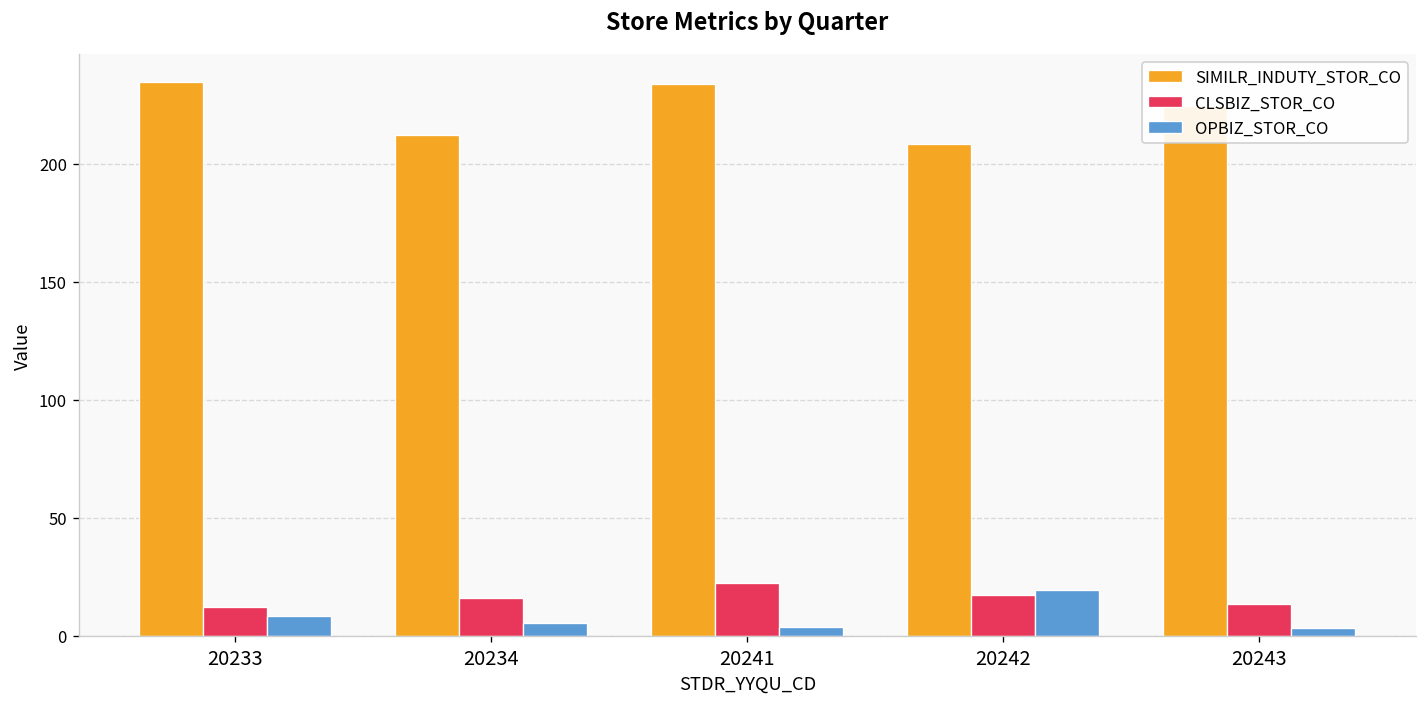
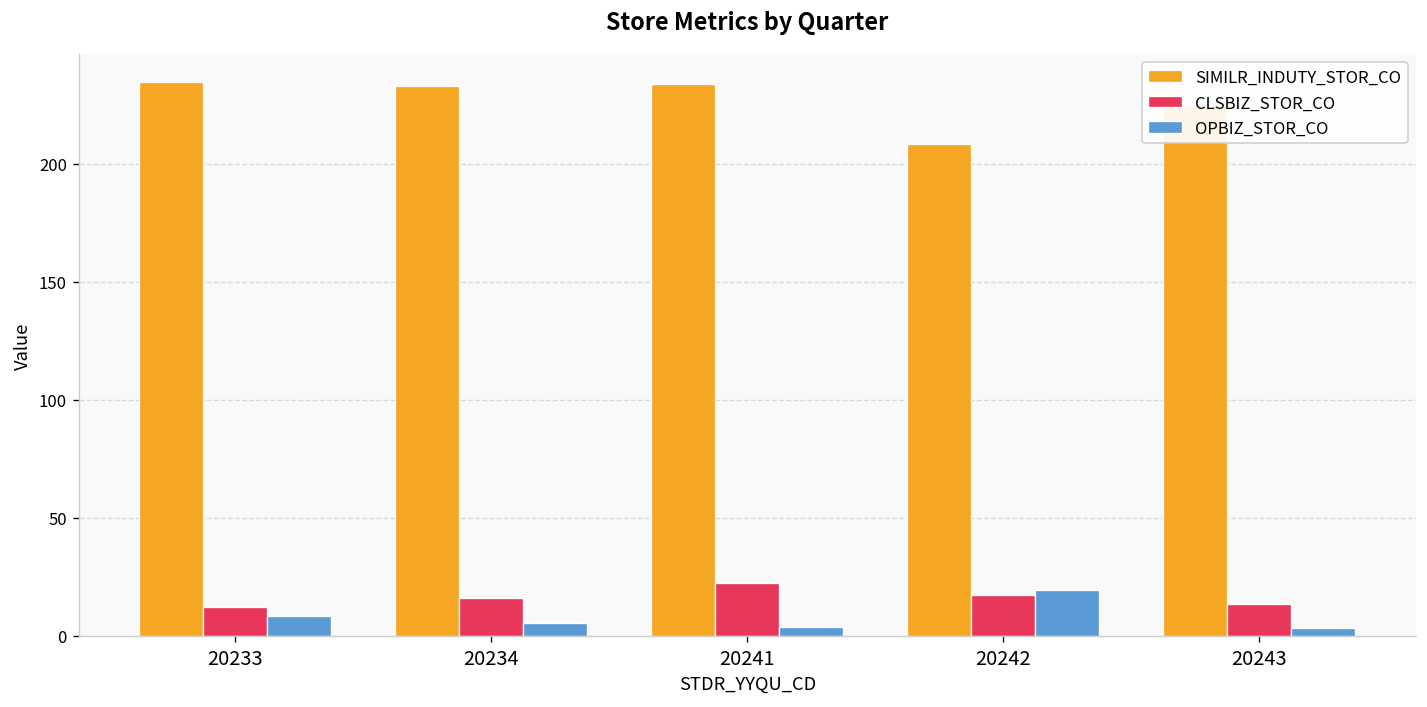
SIMILR_INDUTY_STOR_CO, 20234: 212 -> 233
